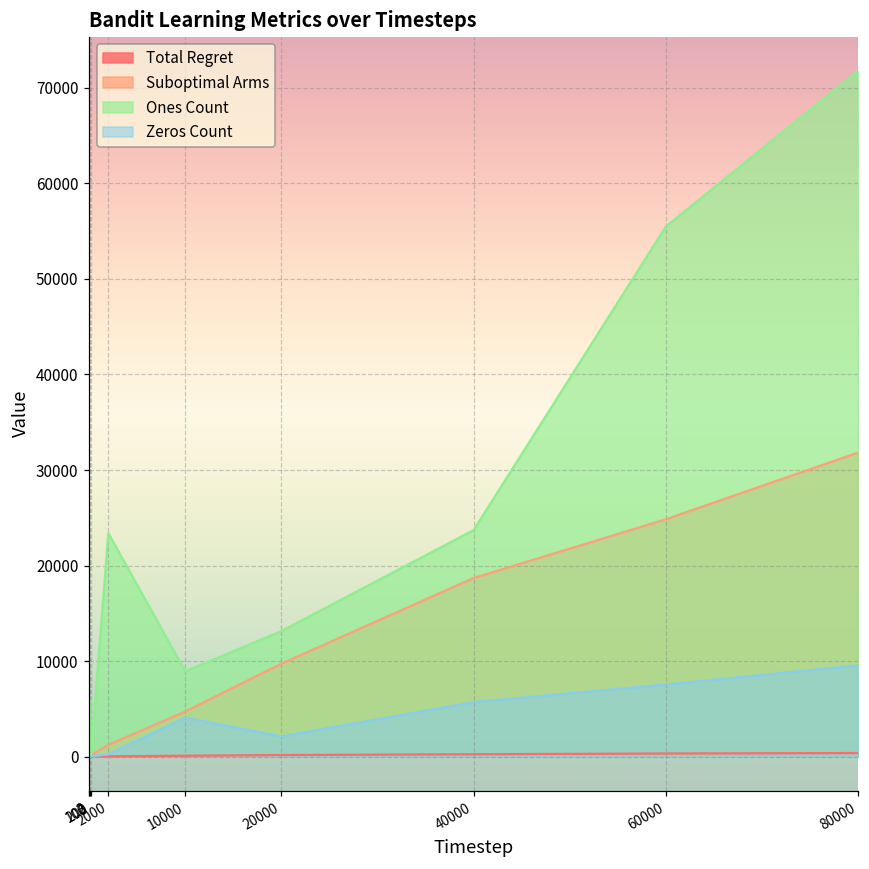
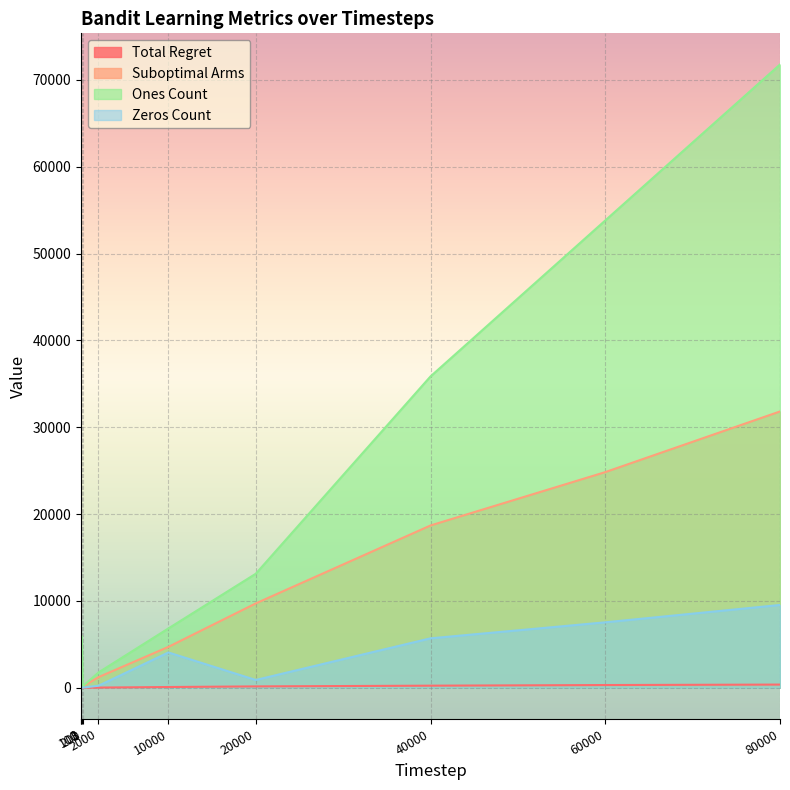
Ones Count, 2000: 23000 -> 2000
Ones Count, 10000: 9000 -> 7000
Zeros Count, 20000: 2000 -> 1000
Ones Count, 40000: 24000 -> 36000
Ones Count, 60000: 55000 -> 54000
